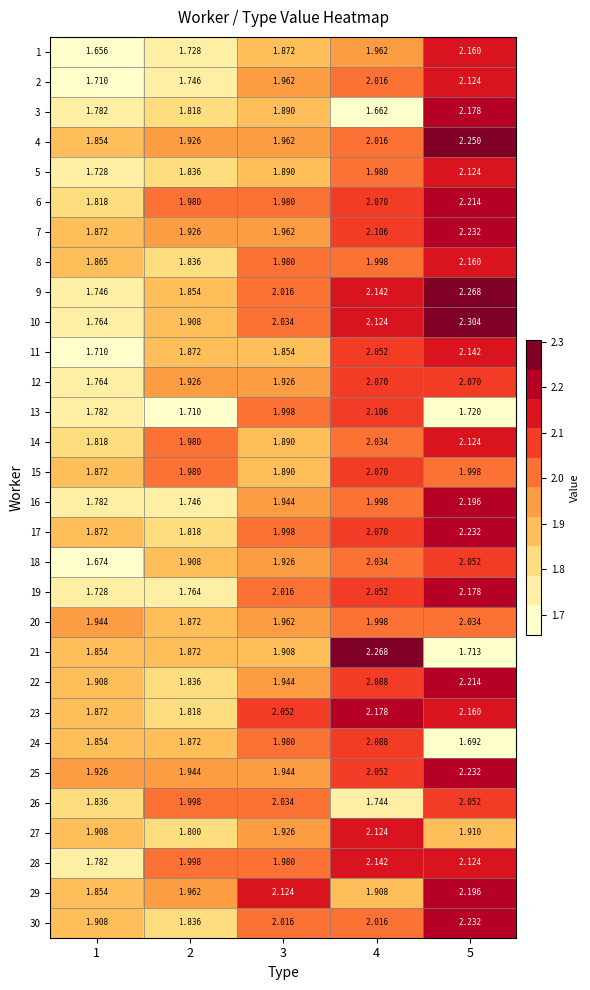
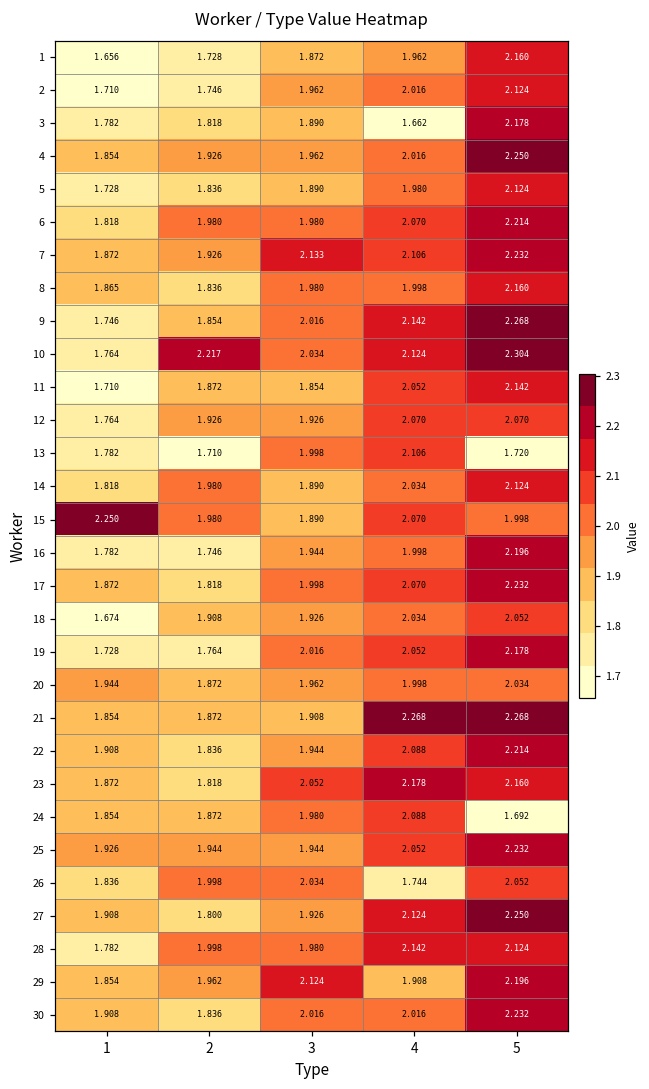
7, 3: 1.962 -> 2.133
10, 2: 1.908 -> 2.217
15, 1: 1.872 -> 2.250
21, 5: 1.713 -> 2.268
27, 5: 1.910 -> 2.250
